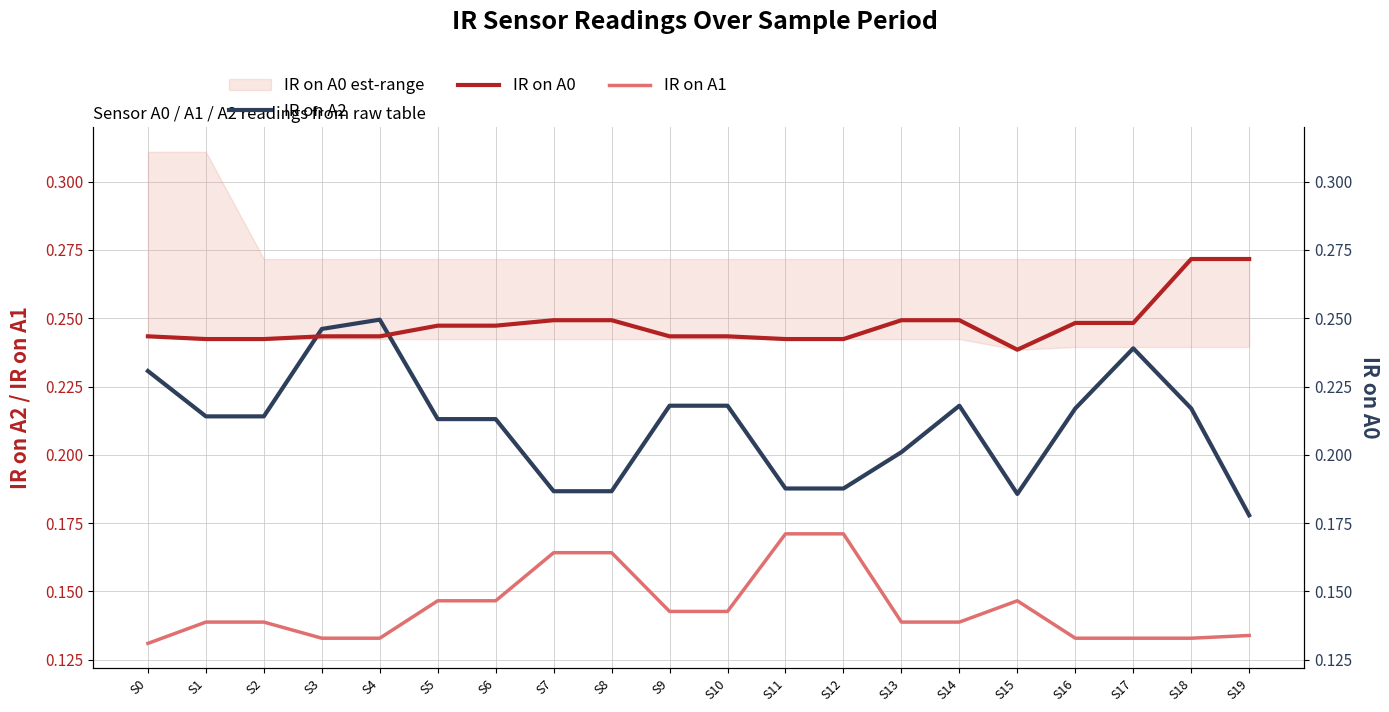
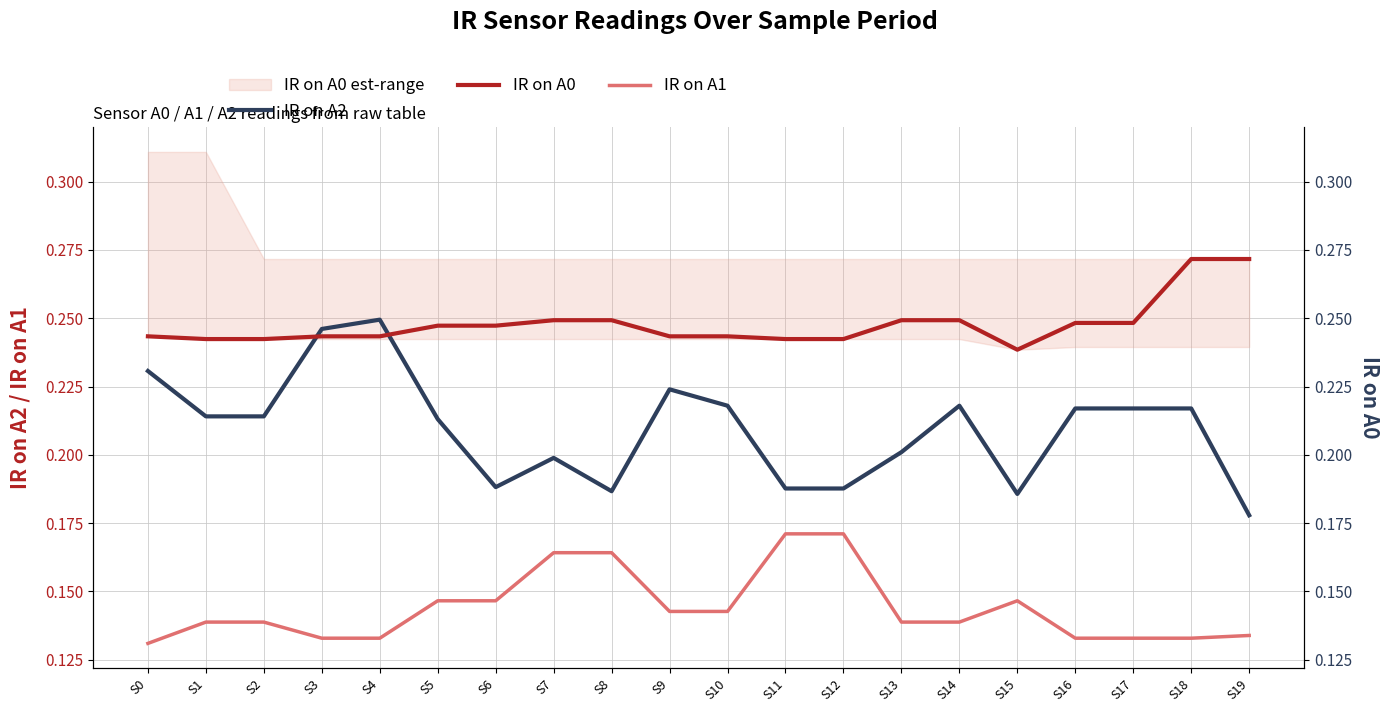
IR on A2, S6: 0.213 -> 0.188
IR on A2, S7: 0.187 -> 0.199
IR on A2, S9: 0.218 -> 0.224
IR on A2, S17: 0.239 -> 0.217
